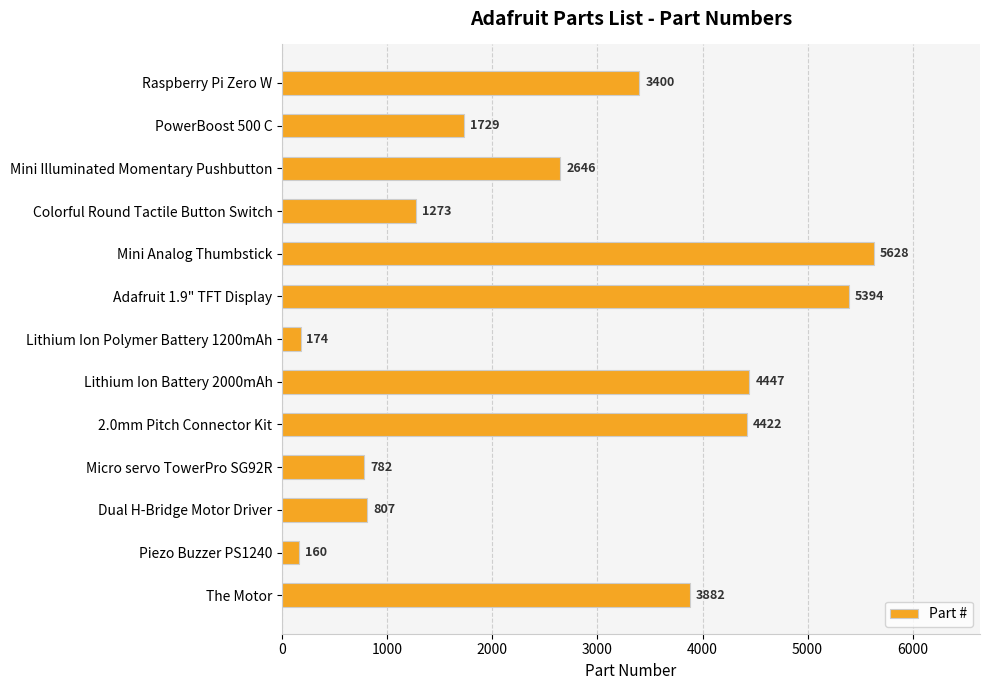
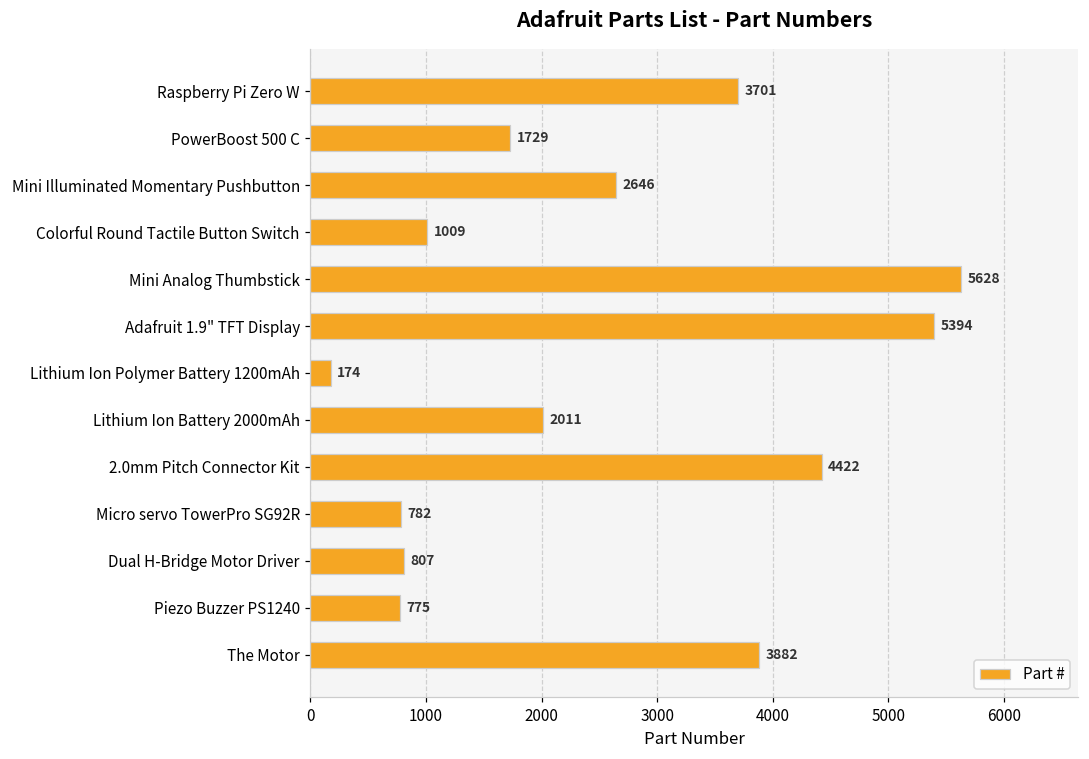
Raspberry Pi Zero W: 3400 -> 3701
Colorful Round Tactile Button Switch: 1273 -> 1009
Lithium Ion Battery 2000mAh: 4447 -> 2011
Piezo Buzzer PS1240: 160 -> 775
